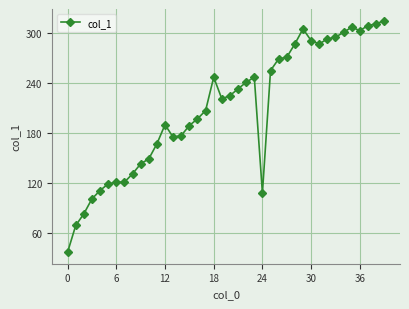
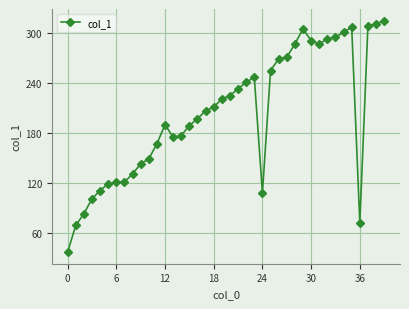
18: 250 -> 210
36: 300 -> 70
